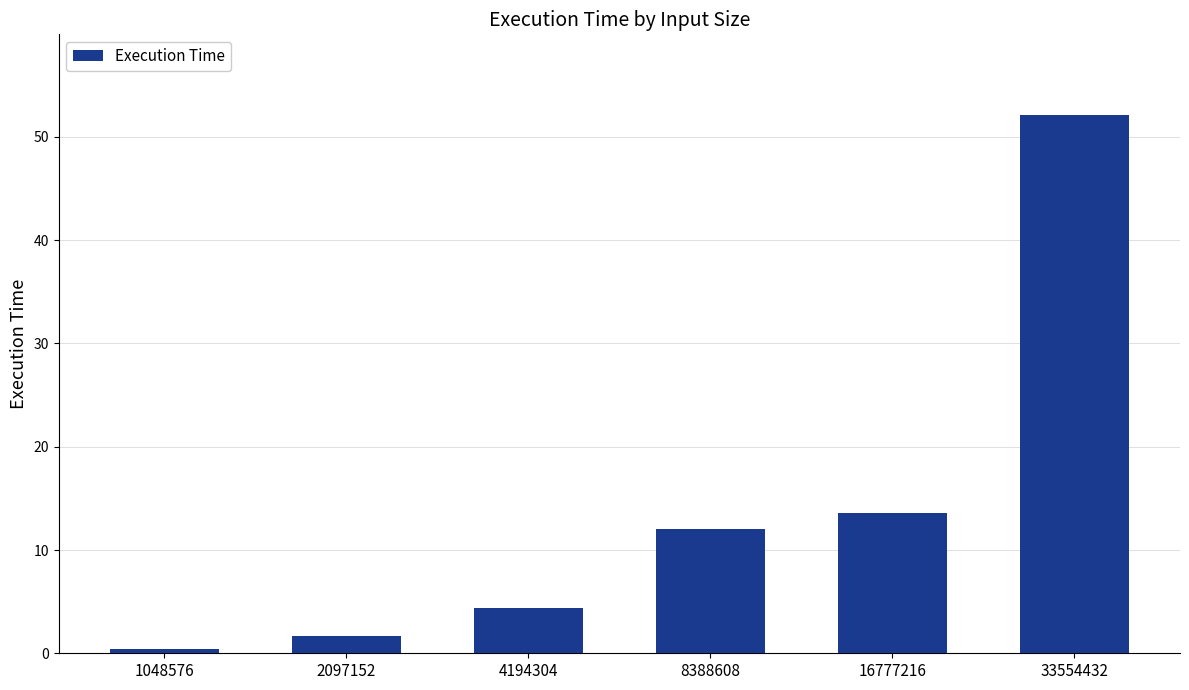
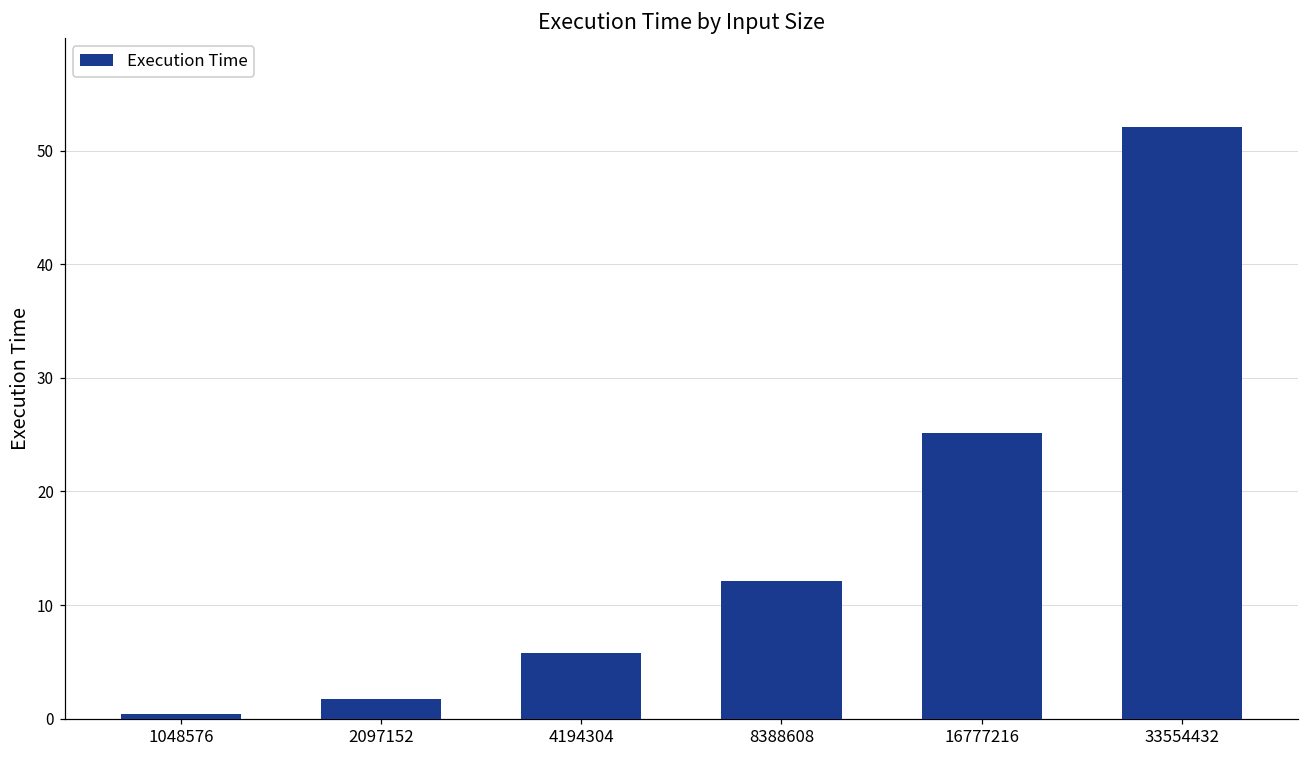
4194304: 4.4 -> 5.8
16777216: 13.6 -> 25.1
